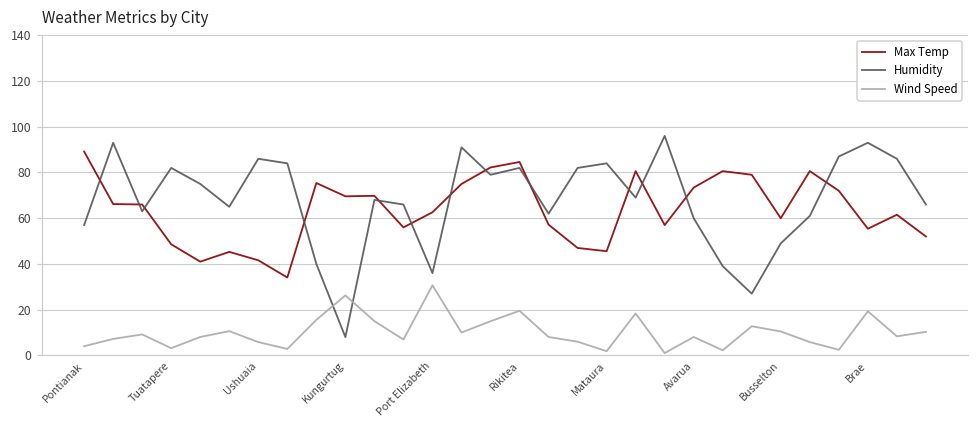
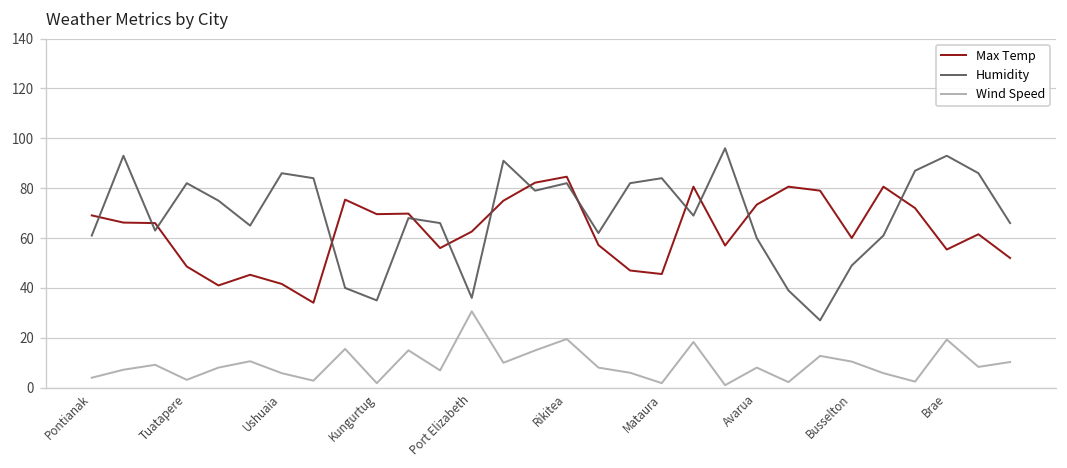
Max Temp, Pontianak: 89 -> 69
Humidity, Pontianak: 57 -> 61
Humidity, Kungurtug: 8 -> 35
Wind Speed, Kungurtug: 26 -> 2
